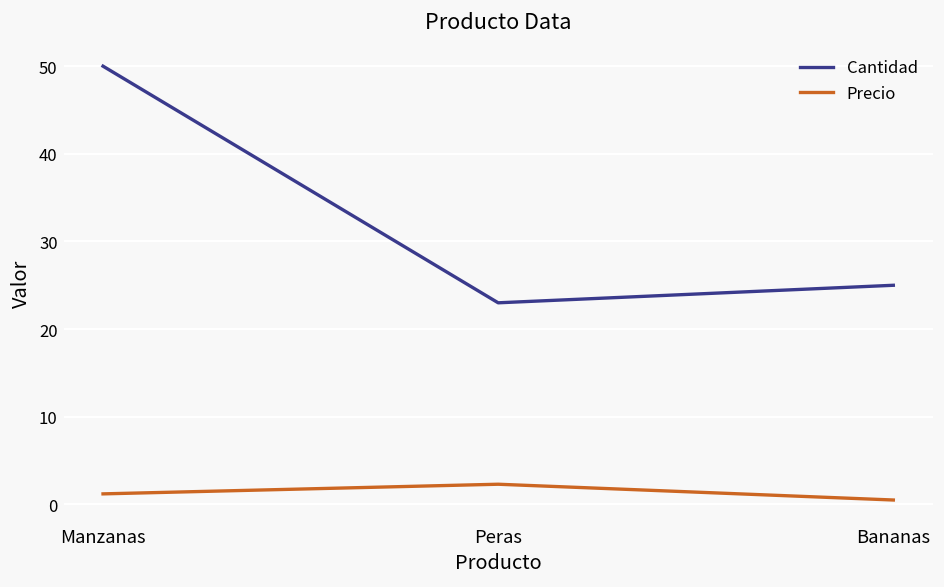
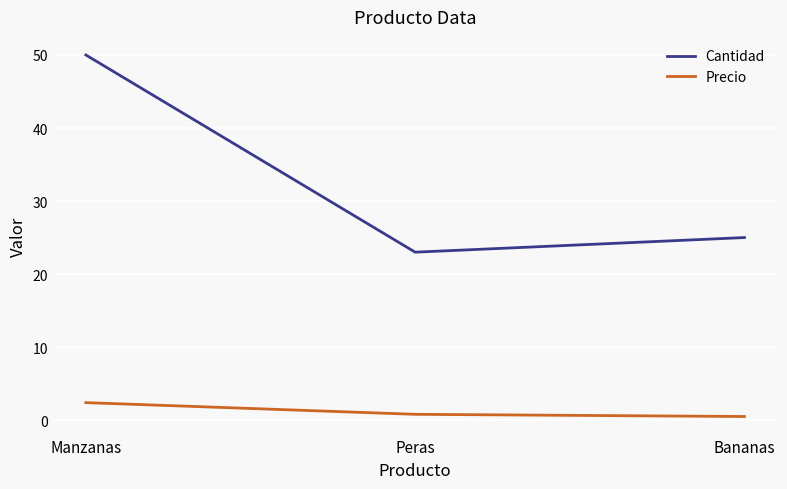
Precio, Manzanas: 1 -> 2
Precio, Peras: 2 -> 1
